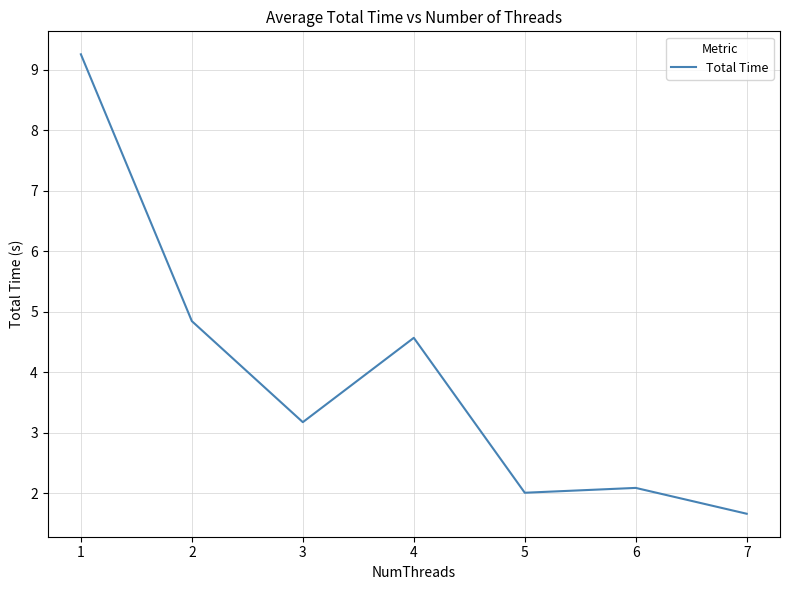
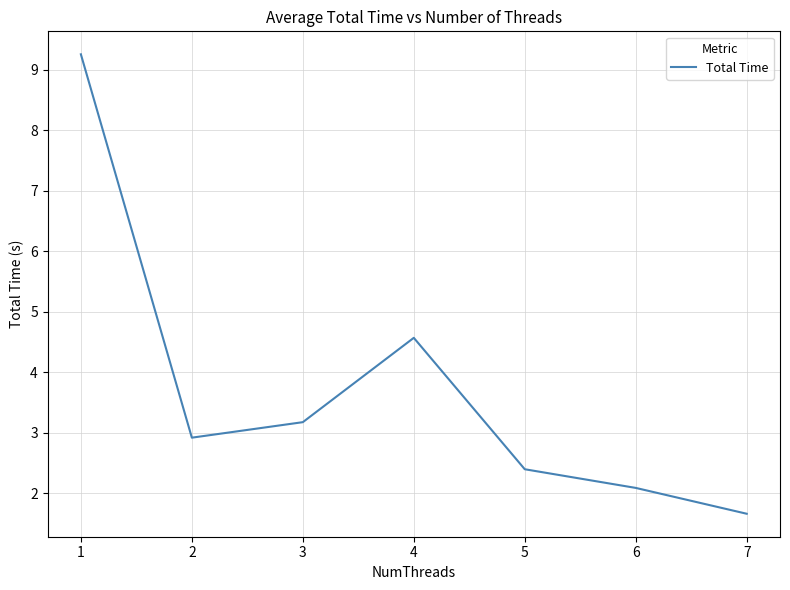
2: 4.8 -> 2.9
5: 2.0 -> 2.4
